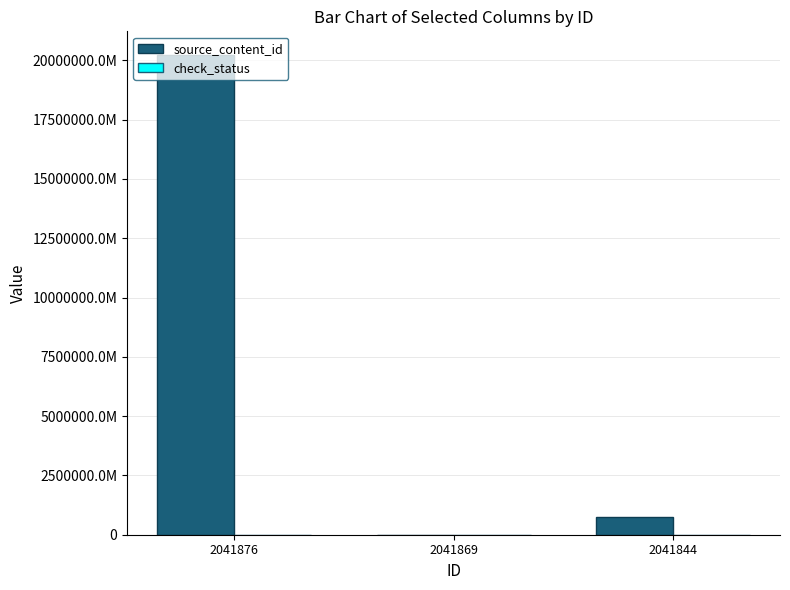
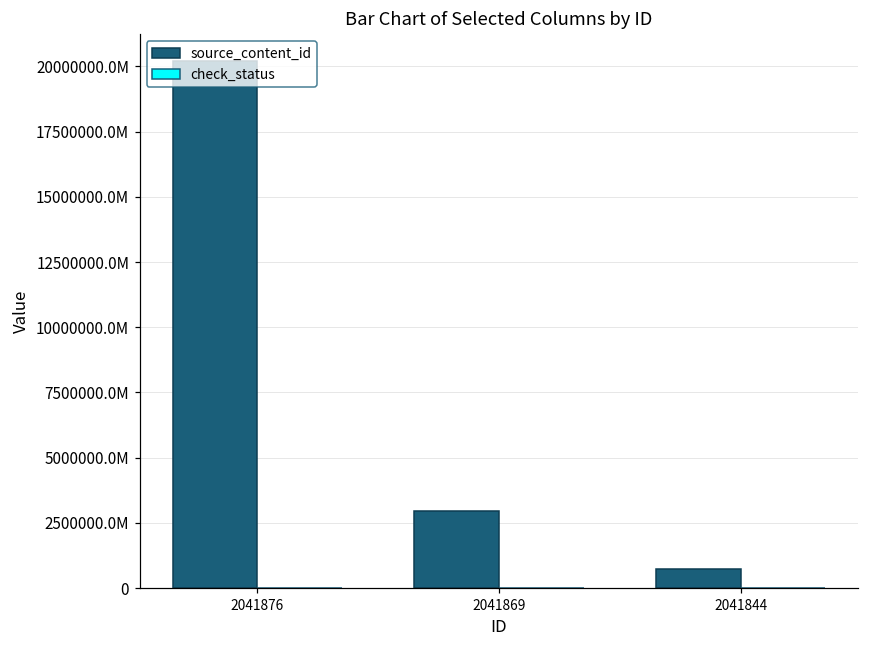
source_content_id, 2041869: 0 -> 2900000000000
